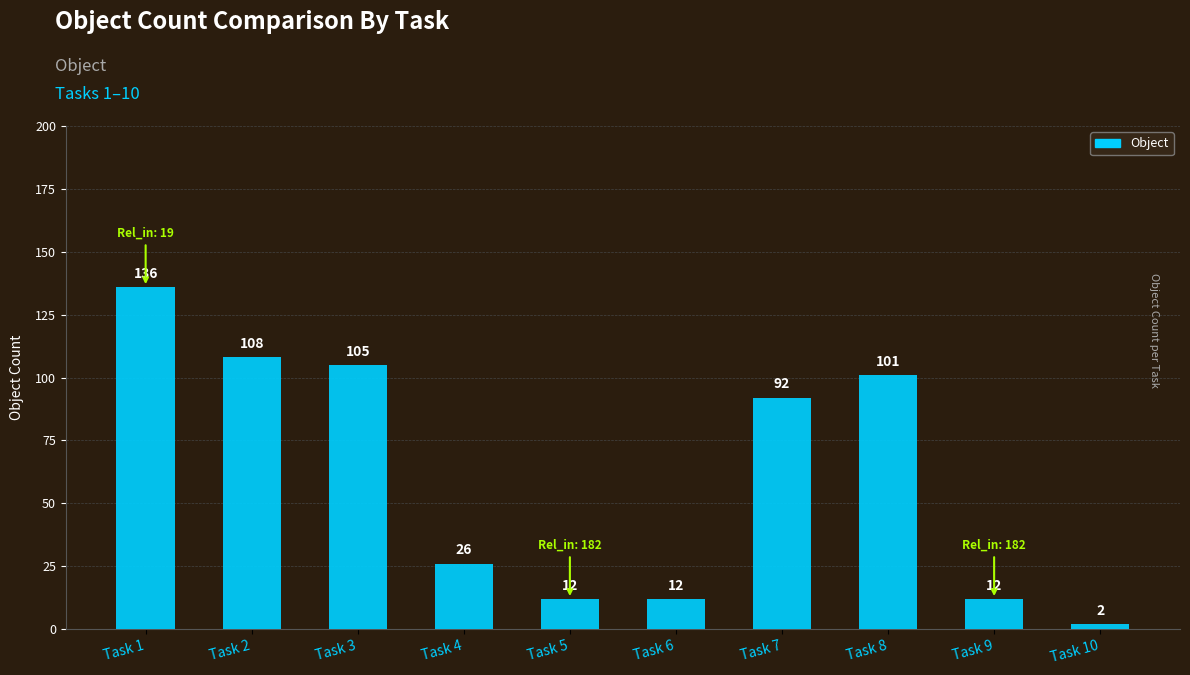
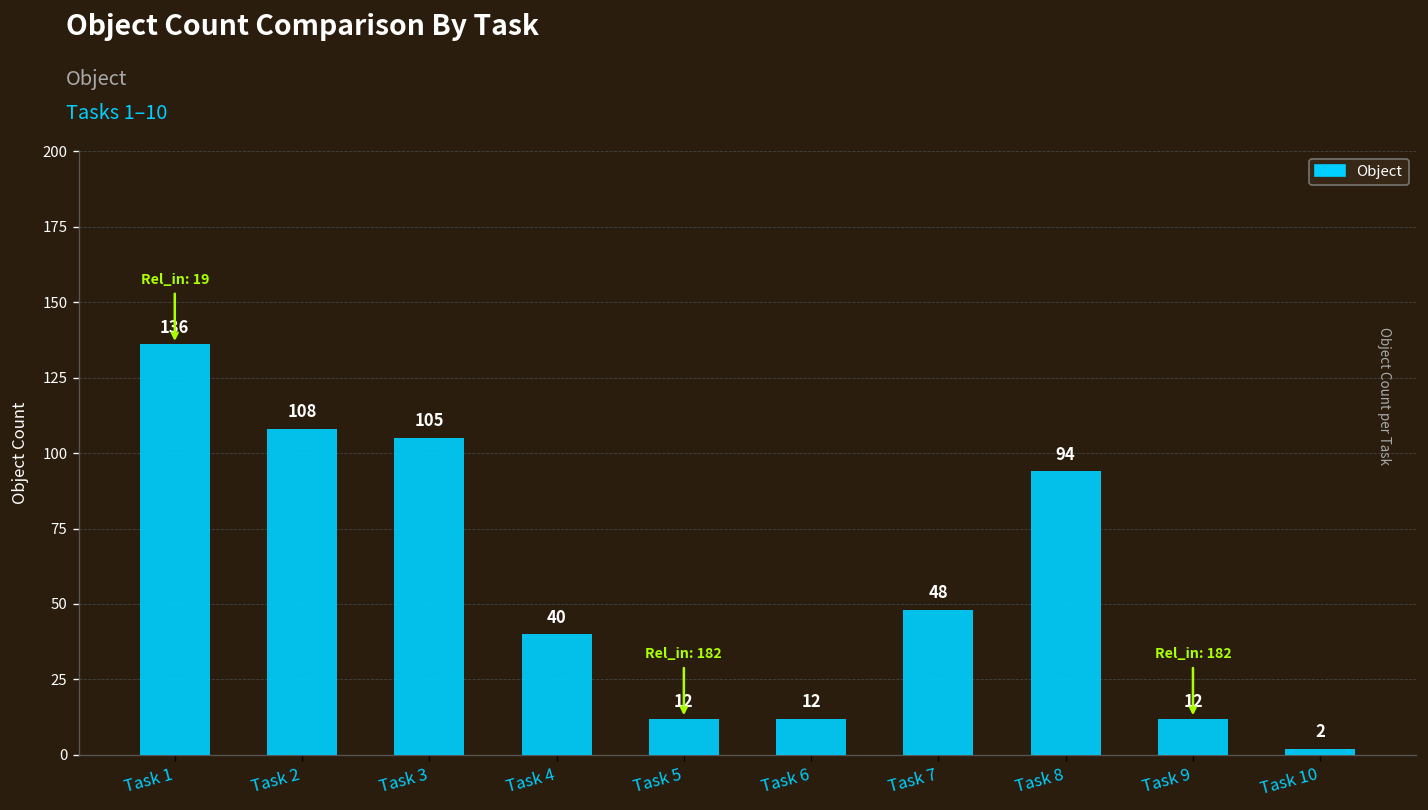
Task 4: 26 -> 40
Task 7: 92 -> 48
Task 8: 101 -> 94
